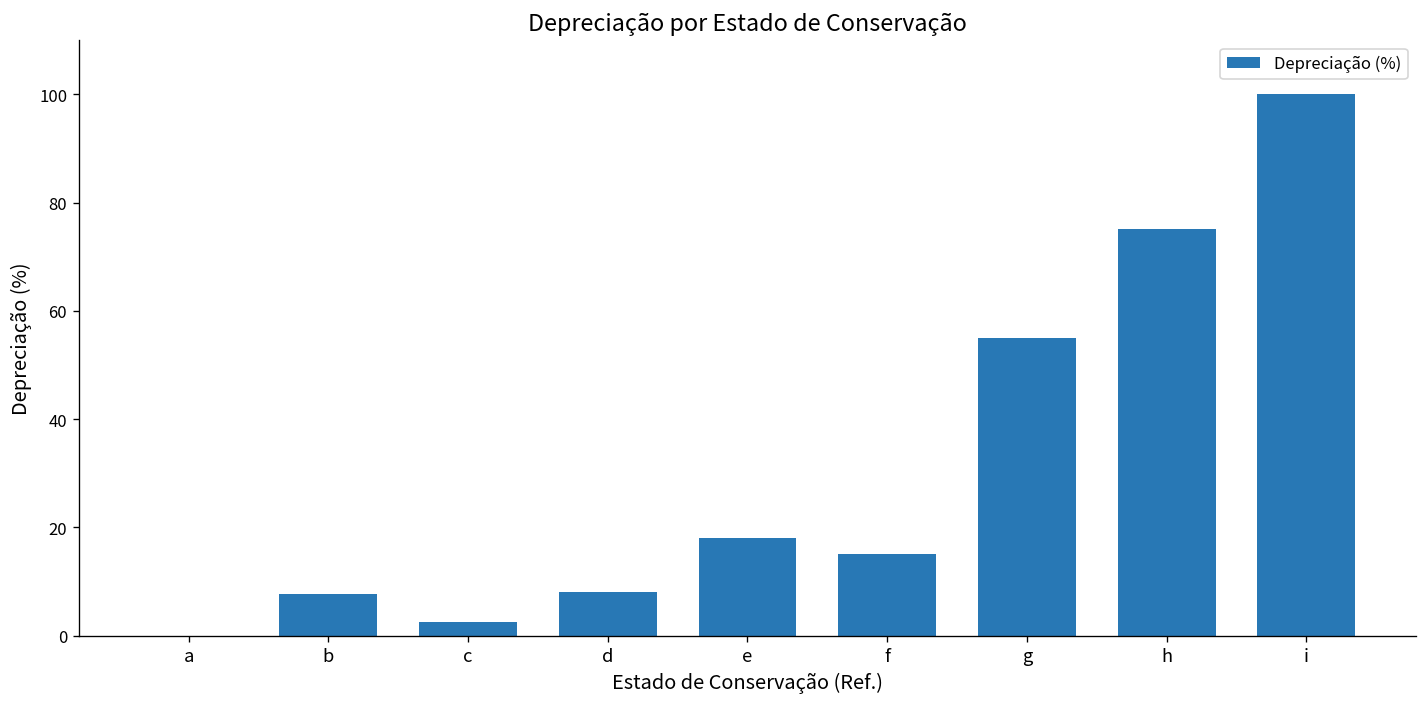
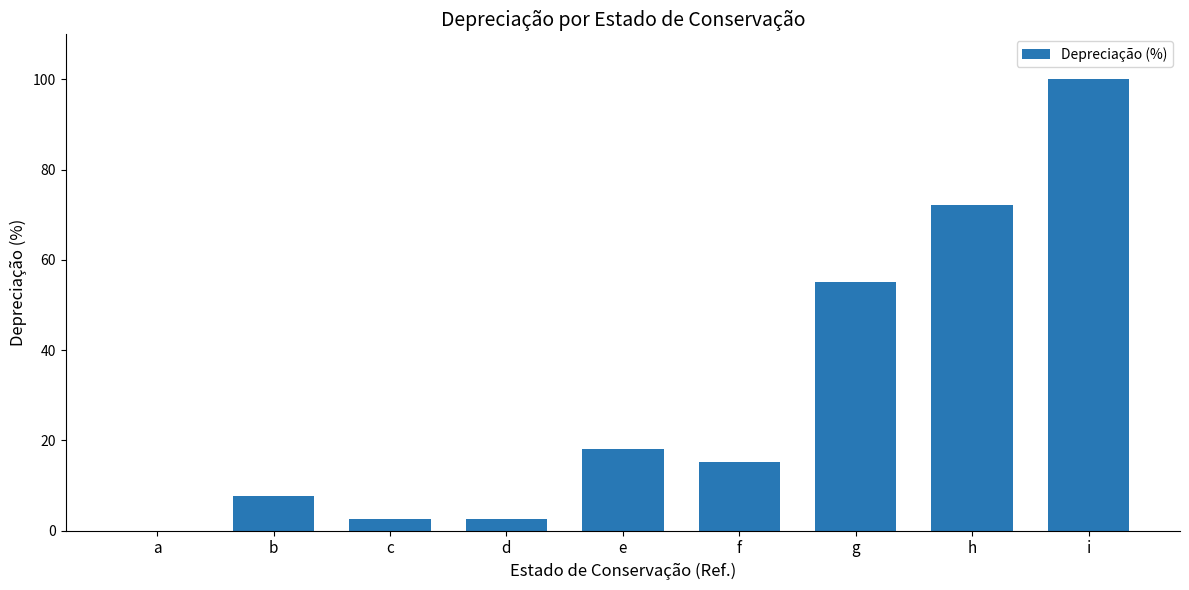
d: 8 -> 2
h: 75 -> 72
